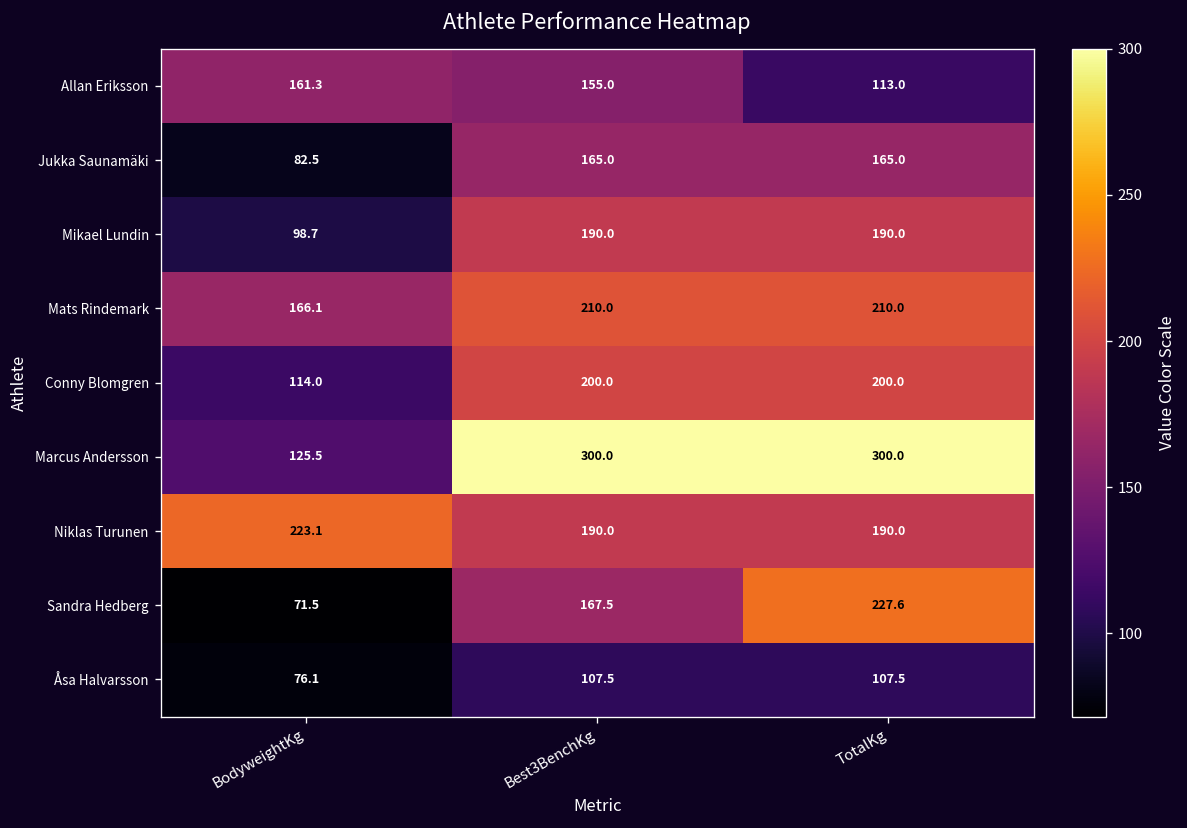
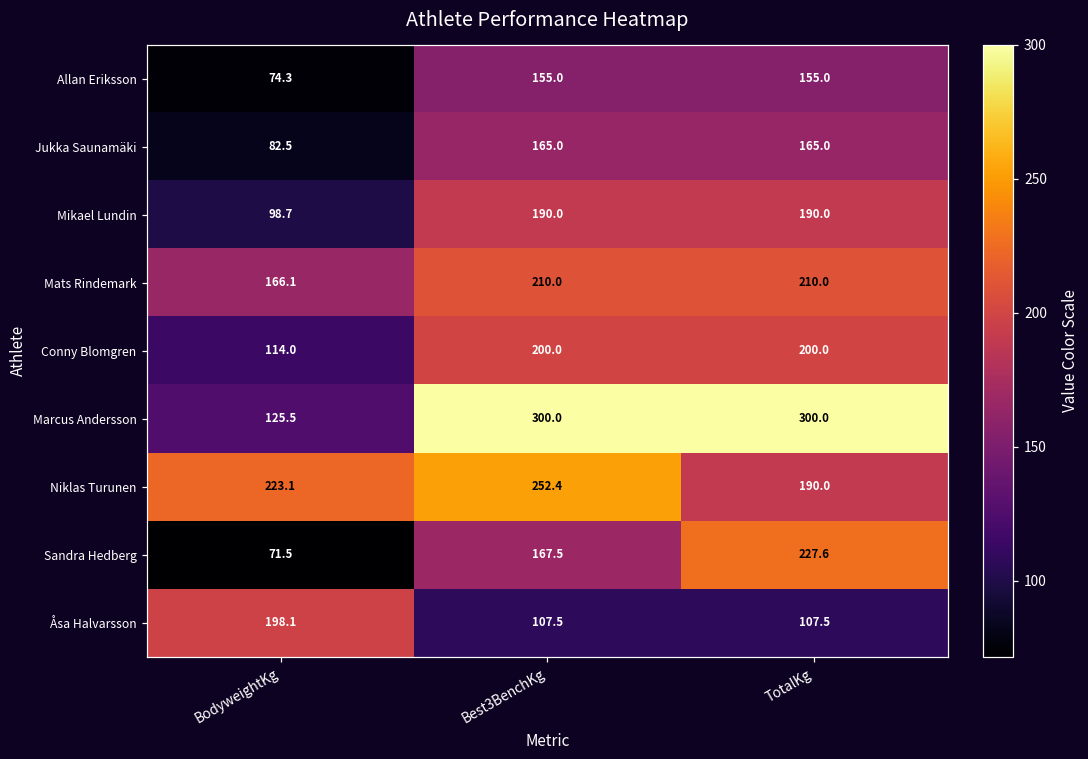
Allan Eriksson, BodyweightKg: 161.3 -> 74.3
Allan Eriksson, TotalKg: 113.0 -> 155.0
Niklas Turunen, Best3BenchKg: 190.0 -> 252.4
Åsa Halvarsson, BodyweightKg: 76.1 -> 198.1
